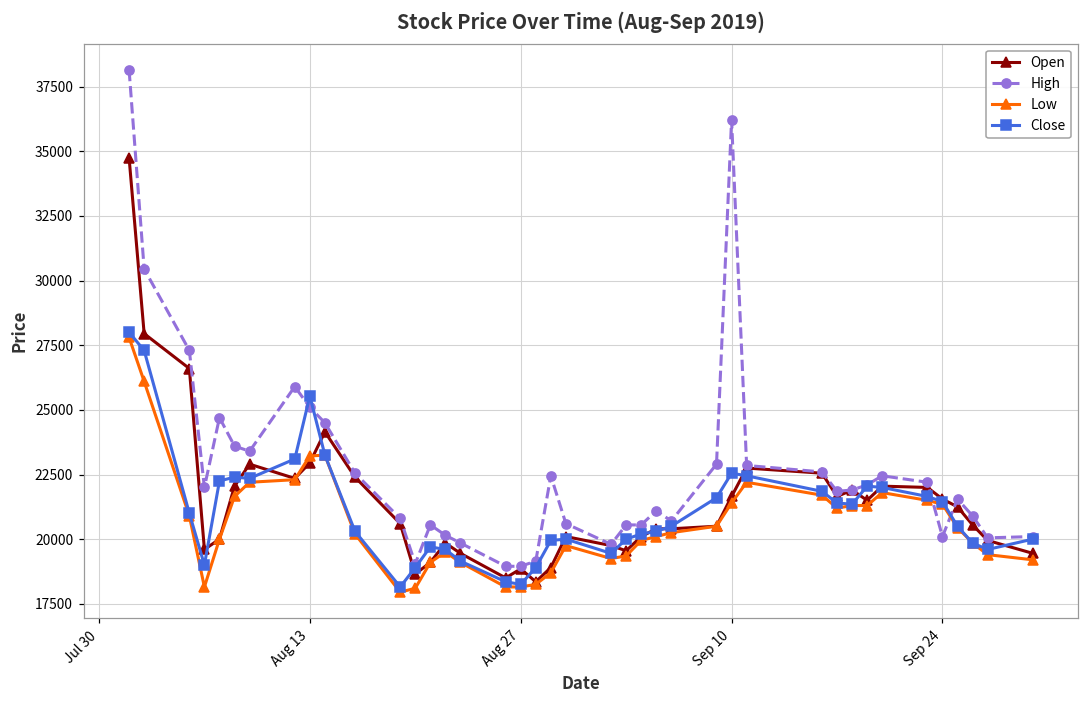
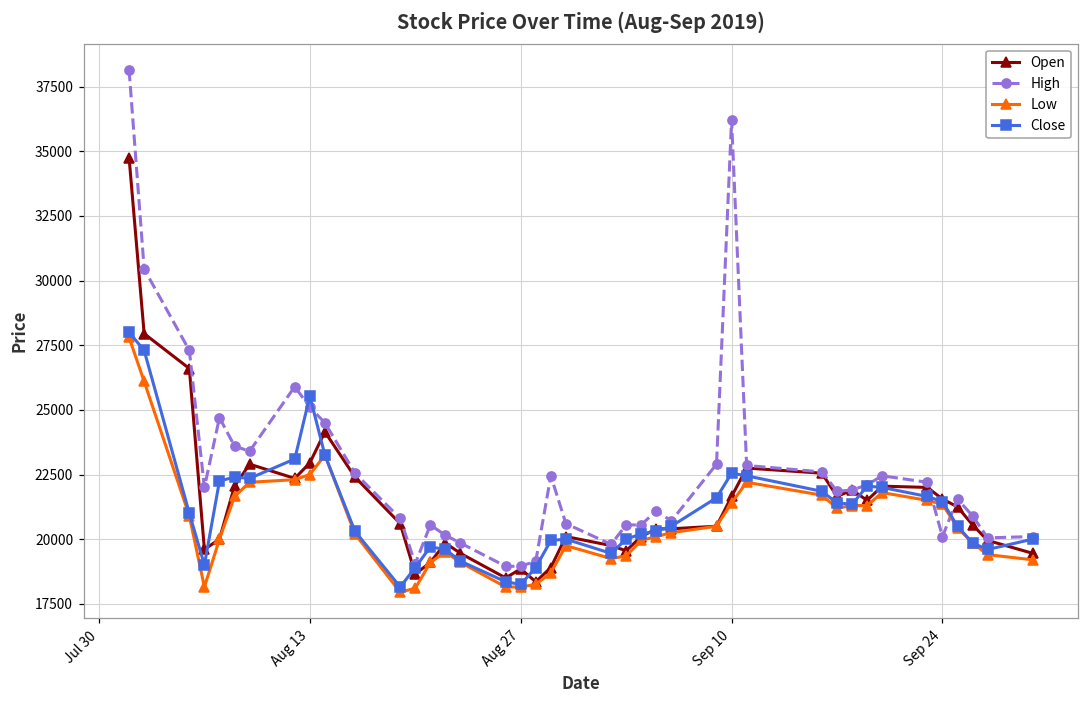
Low, Aug 13: 23200 -> 22500
